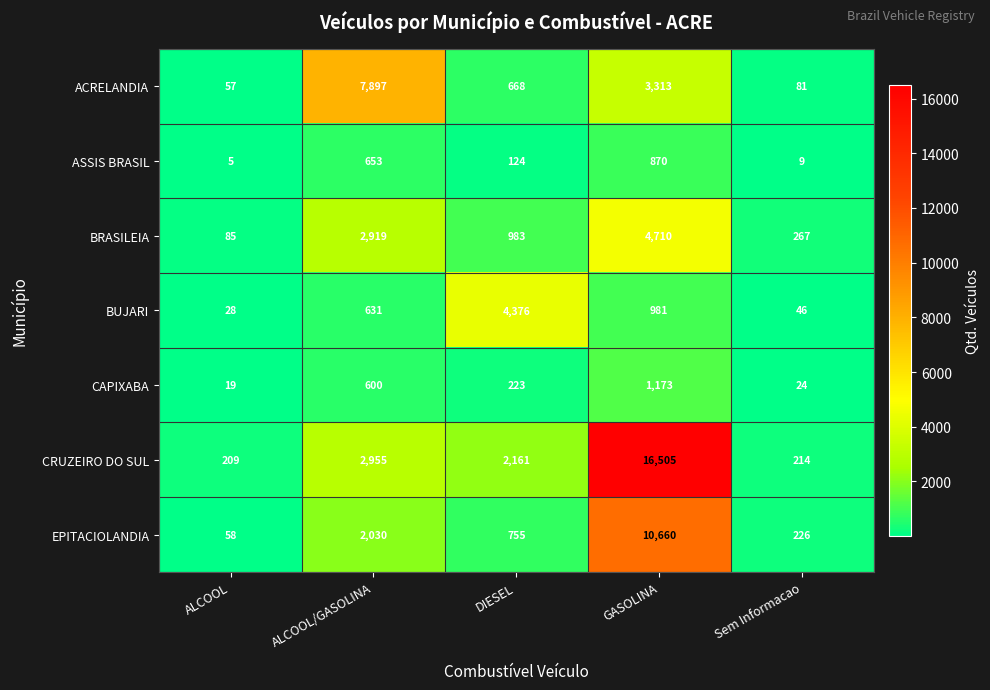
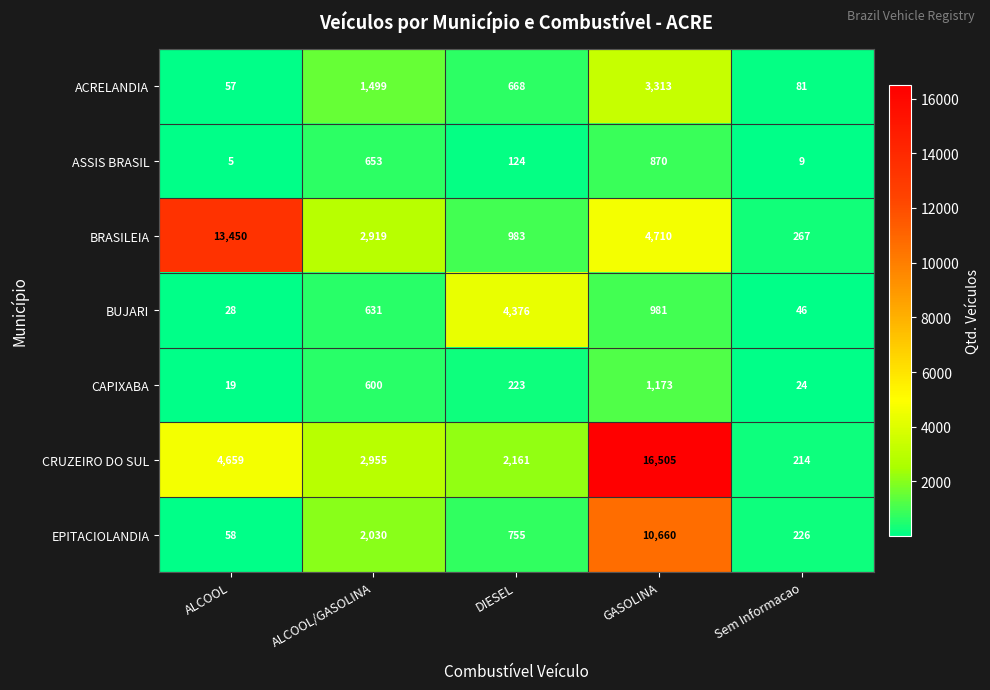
ACRELANDIA, ALCOOL/GASOLINA: 7,897 -> 1,499
BRASILEIA, ALCOOL: 85 -> 13,450
CRUZEIRO DO SUL, ALCOOL: 209 -> 4,659
